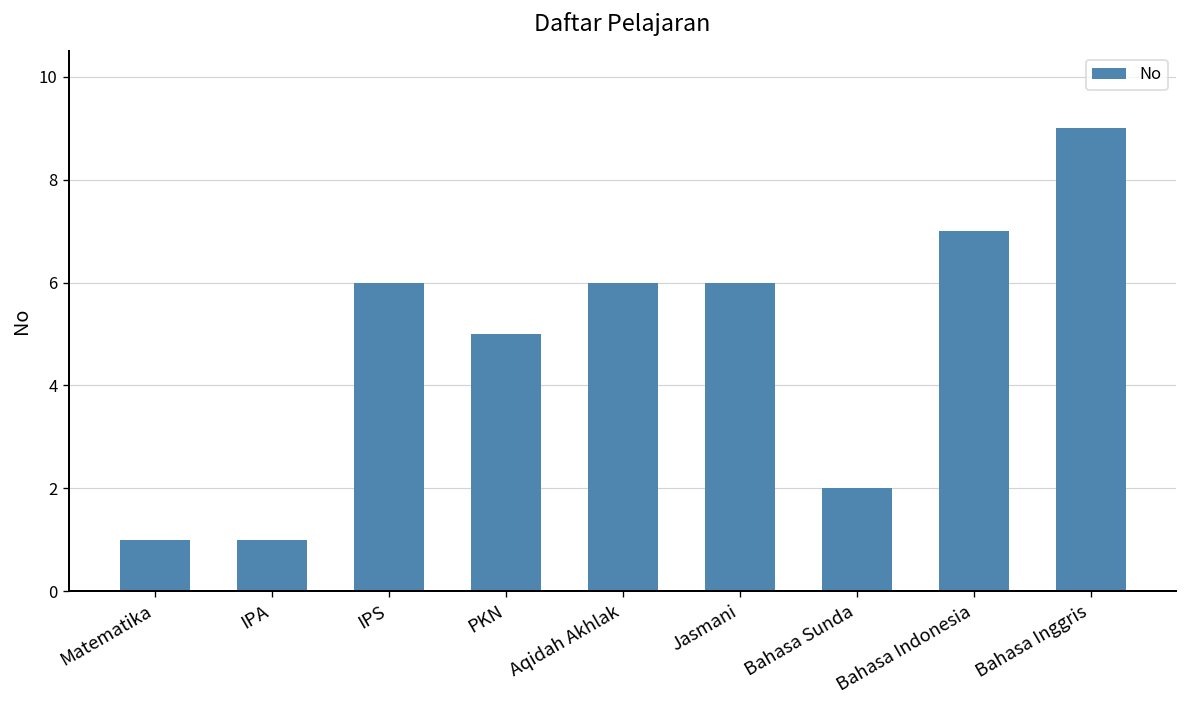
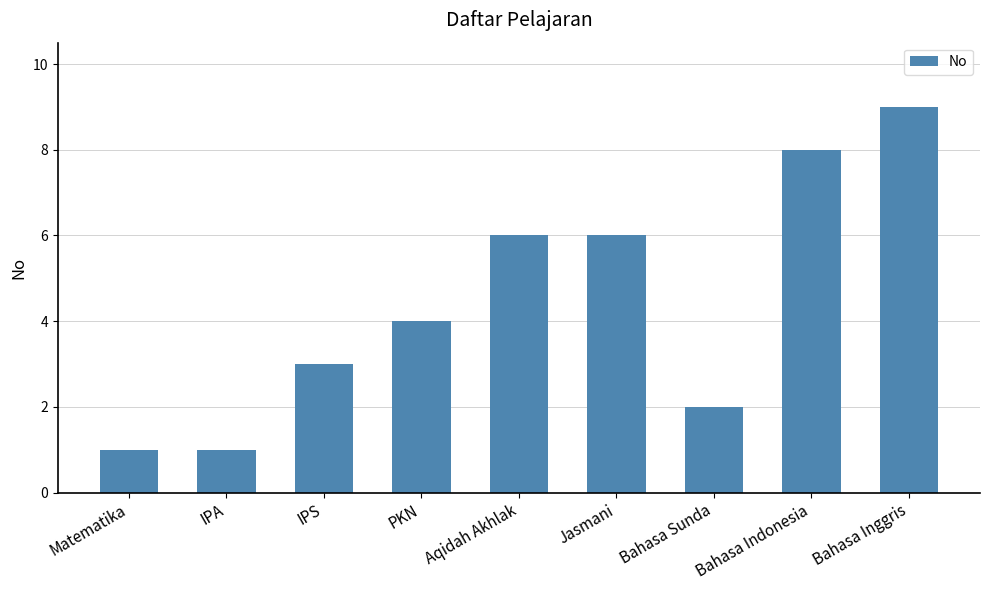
IPS: 6 -> 3
PKN: 5 -> 4
Bahasa Indonesia: 7 -> 8
